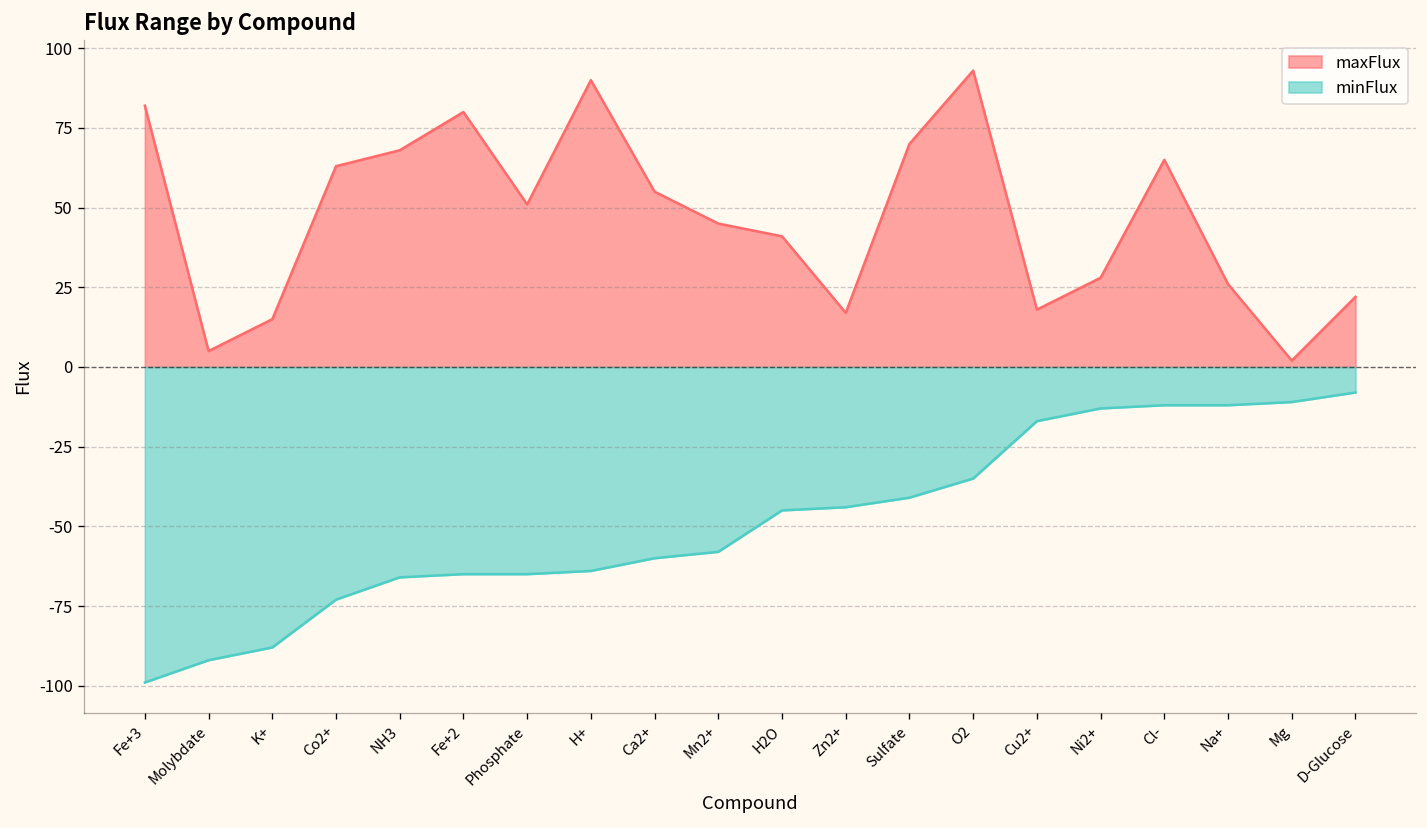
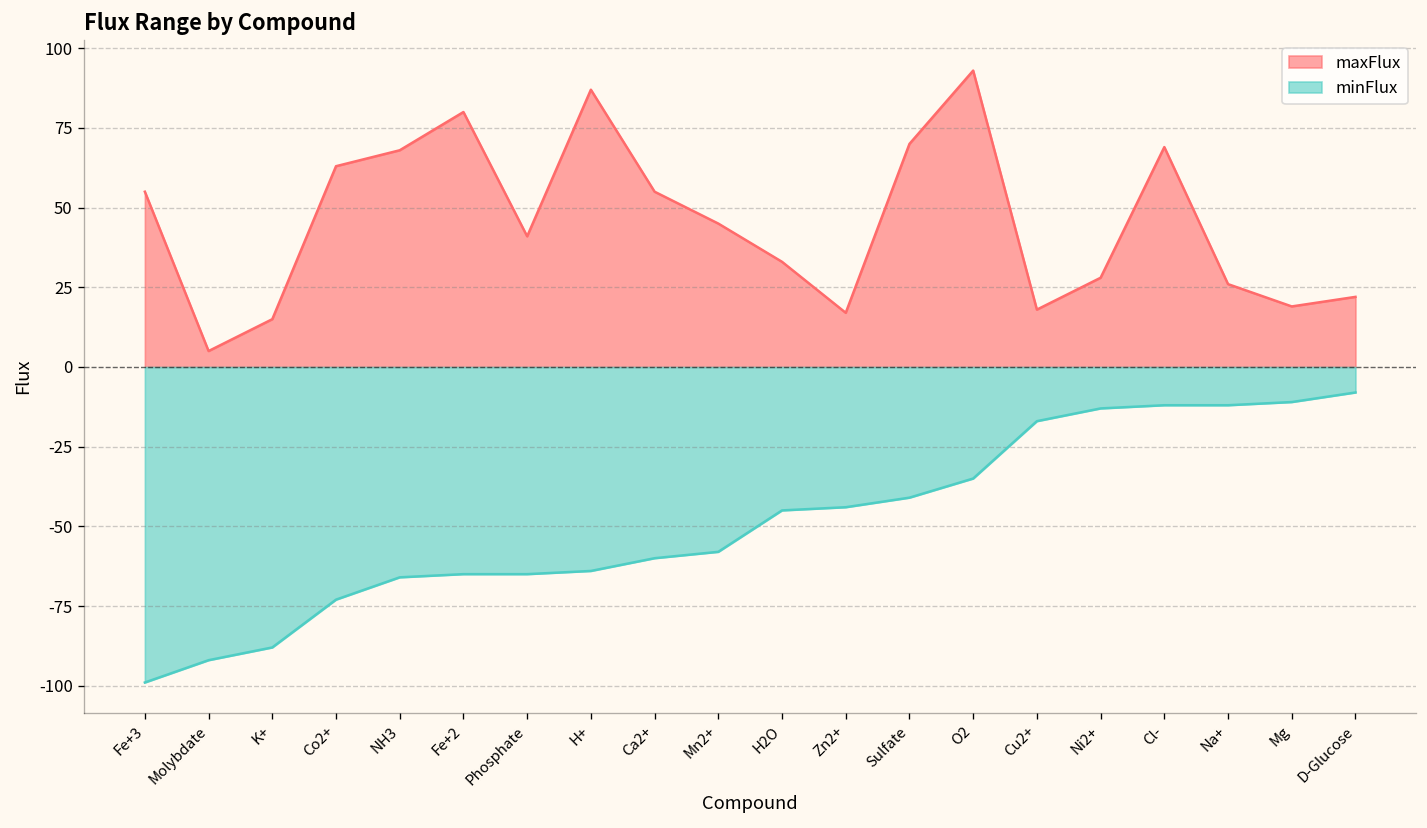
maxFlux, Fe+3: 82 -> 55
maxFlux, Phosphate: 51 -> 41
maxFlux, H+: 90 -> 87
maxFlux, H2O: 41 -> 33
maxFlux, Cl-: 65 -> 69
maxFlux, Mg: 2 -> 19
